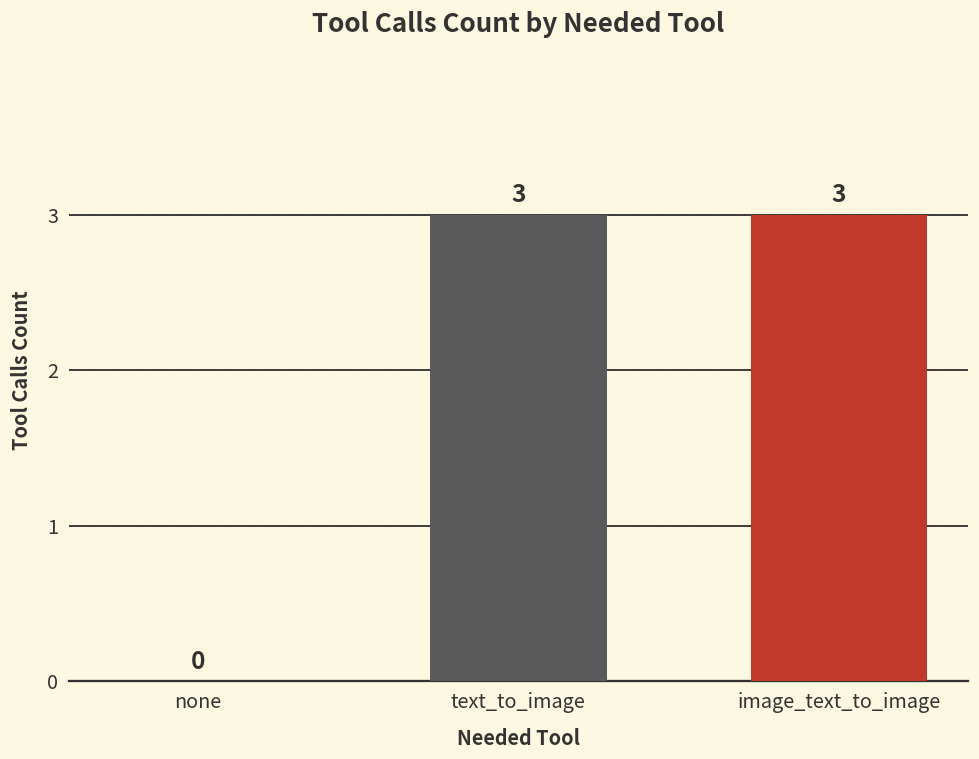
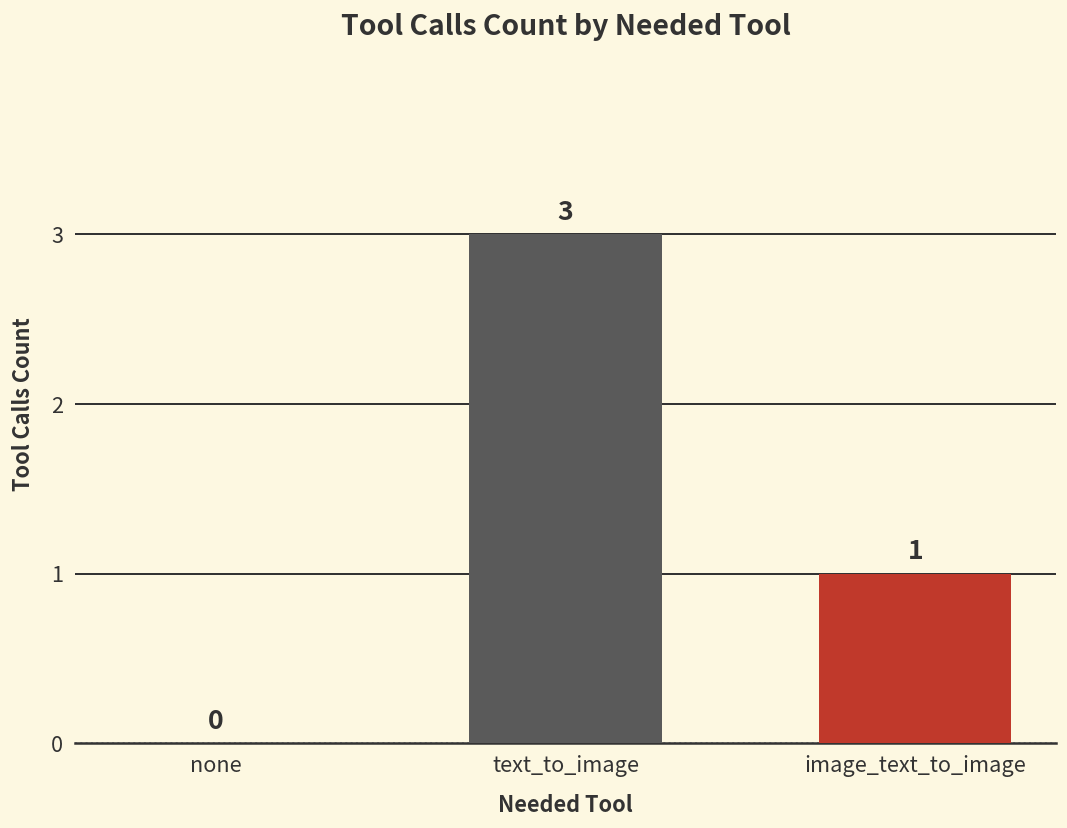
image_text_to_image: 3 -> 1
